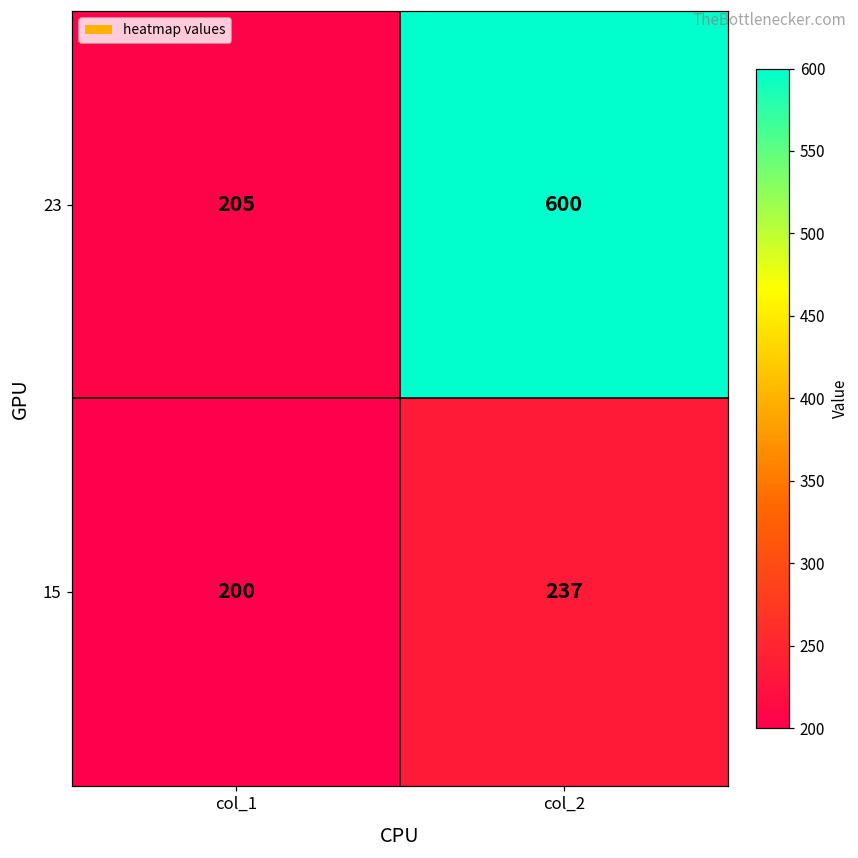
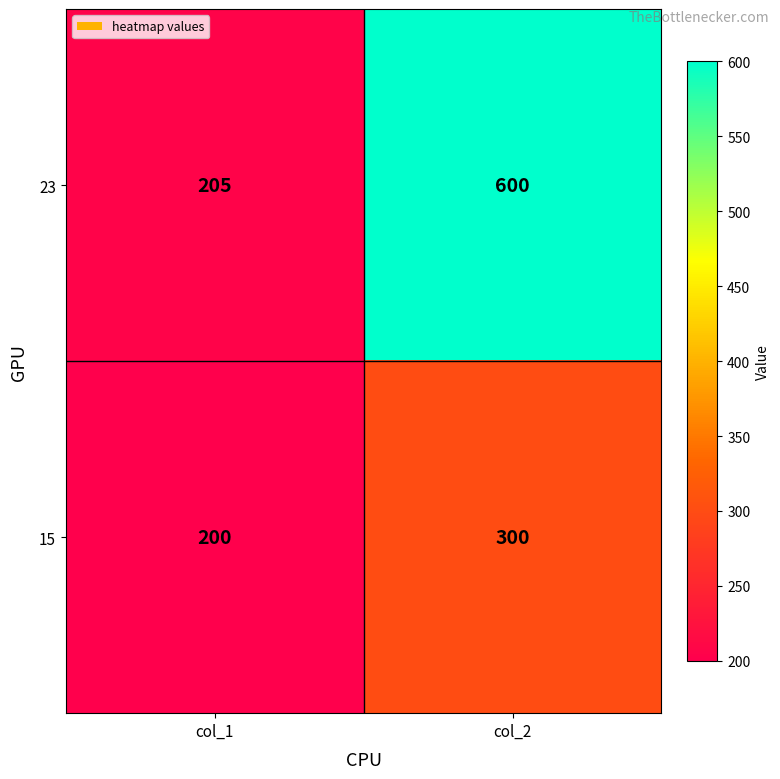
15, col_2: 237 -> 300
